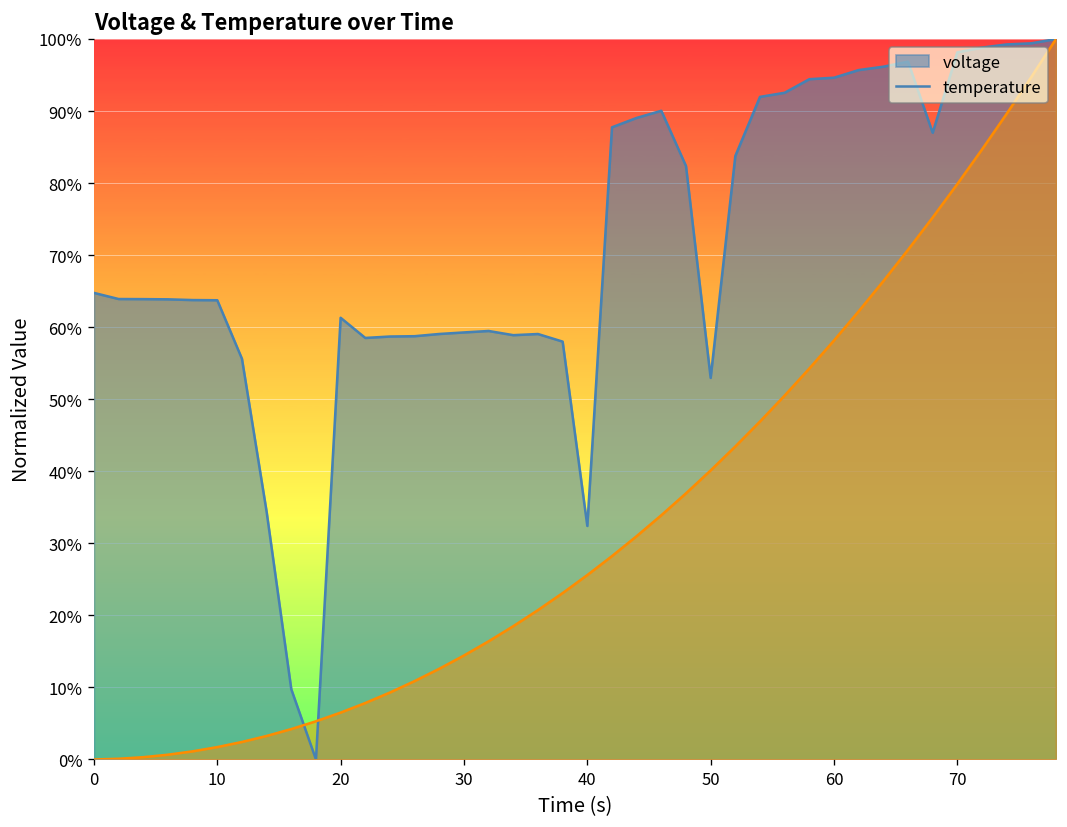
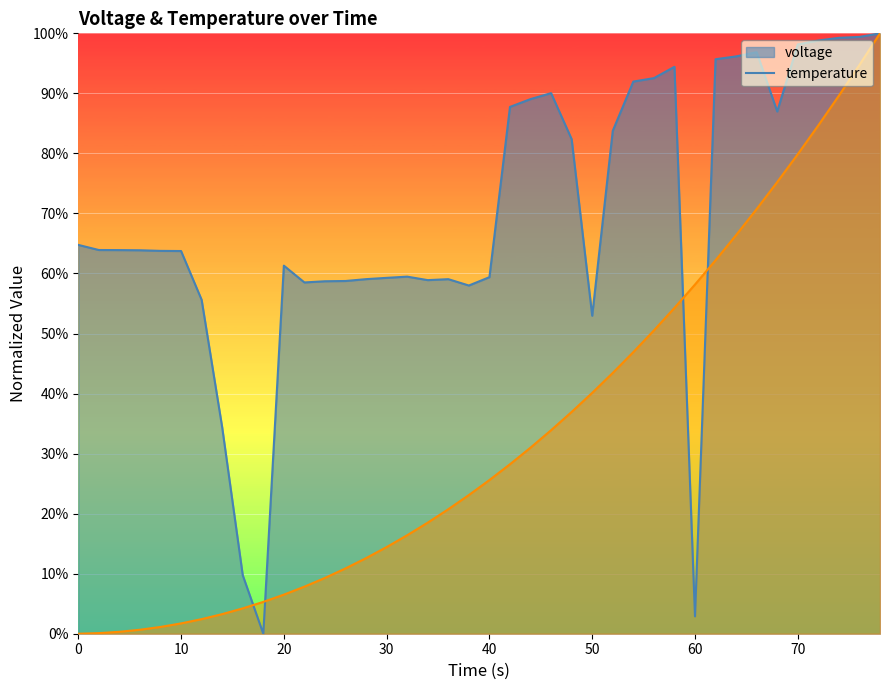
voltage, 40: 32% -> 59%
voltage, 60: 95% -> 3%
